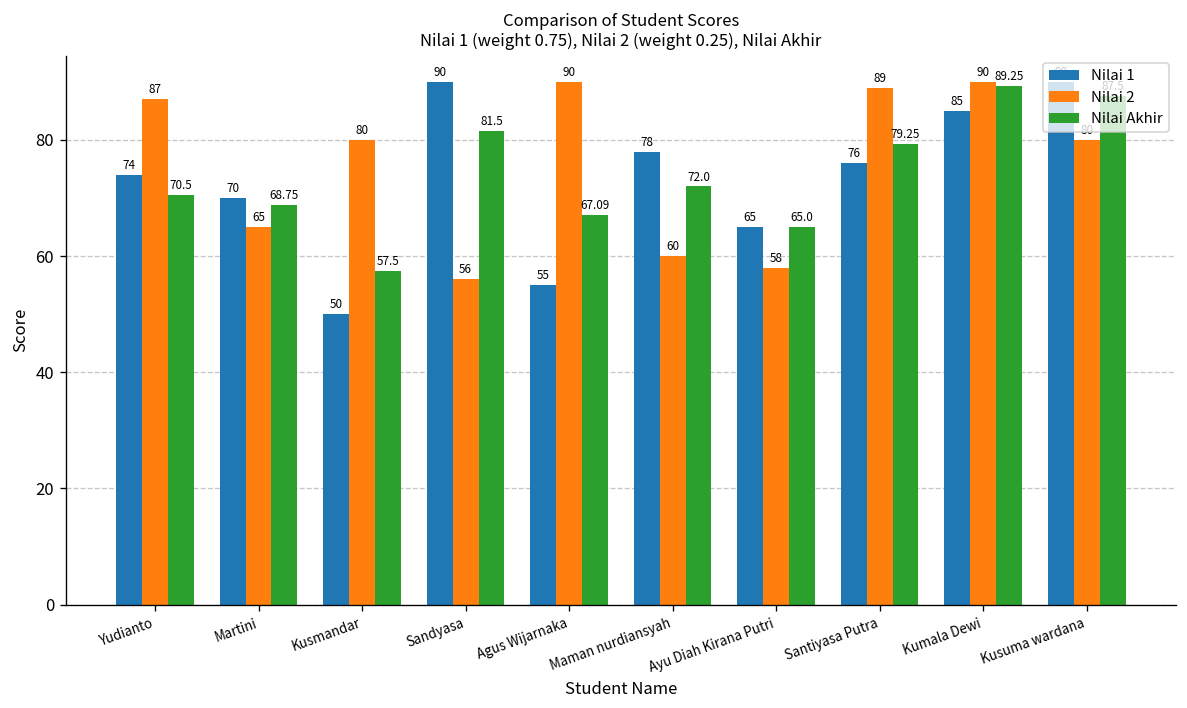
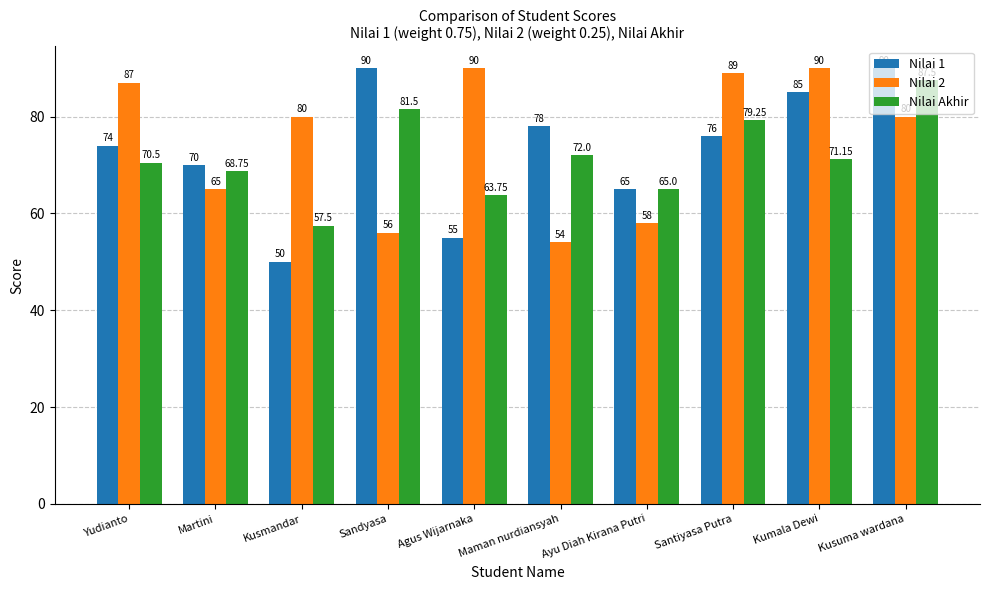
Nilai Akhir, Agus Wijarnaka: 67.09 -> 63.75
Nilai 2, Maman nurdiansyah: 60 -> 54
Nilai Akhir, Kumala Dewi: 89.25 -> 71.15
